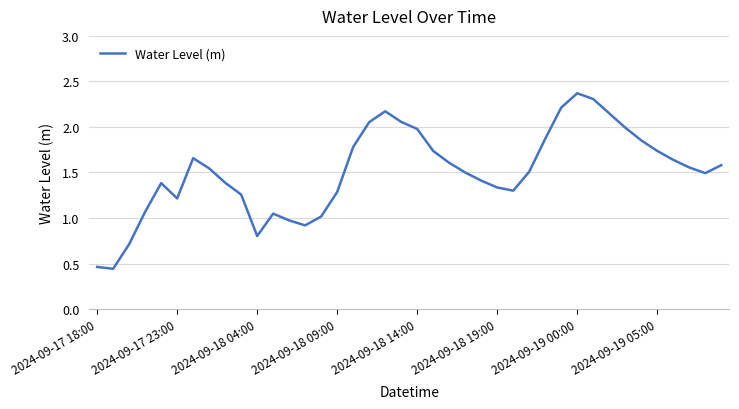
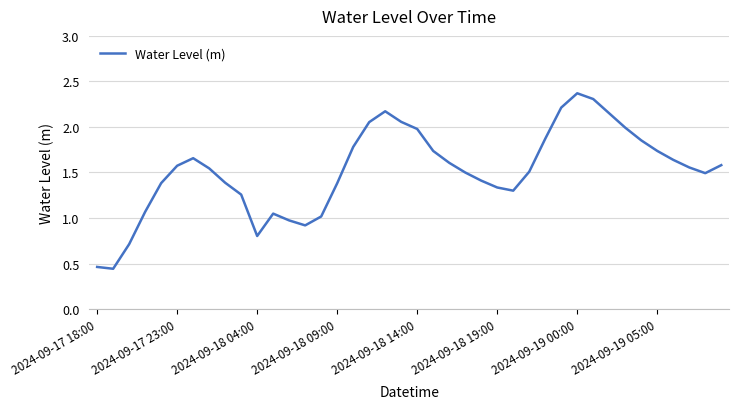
2024-09-17 23:00: 1.2 -> 1.6
2024-09-18 09:00: 1.3 -> 1.4
